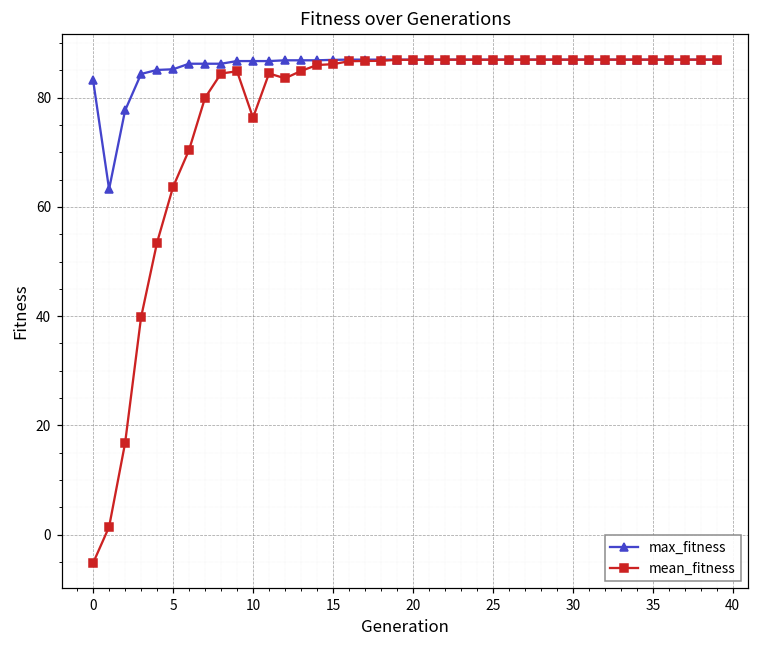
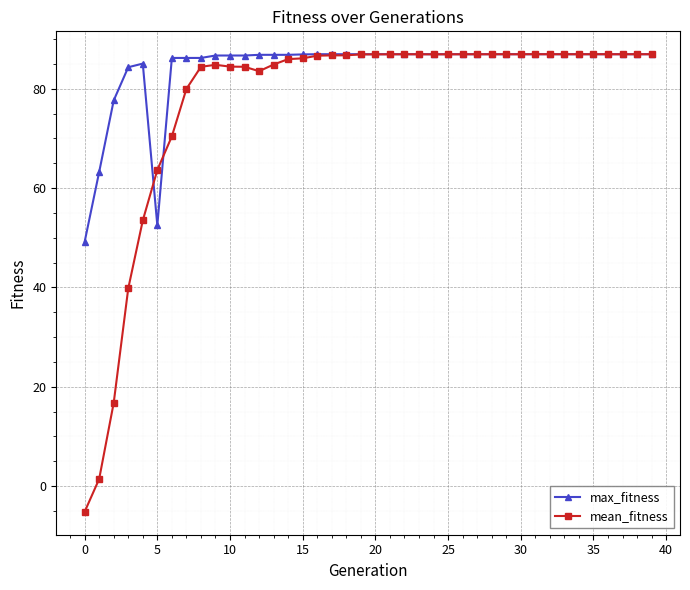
max_fitness, 0: 83 -> 49
max_fitness, 5: 85 -> 52
mean_fitness, 10: 76 -> 84
